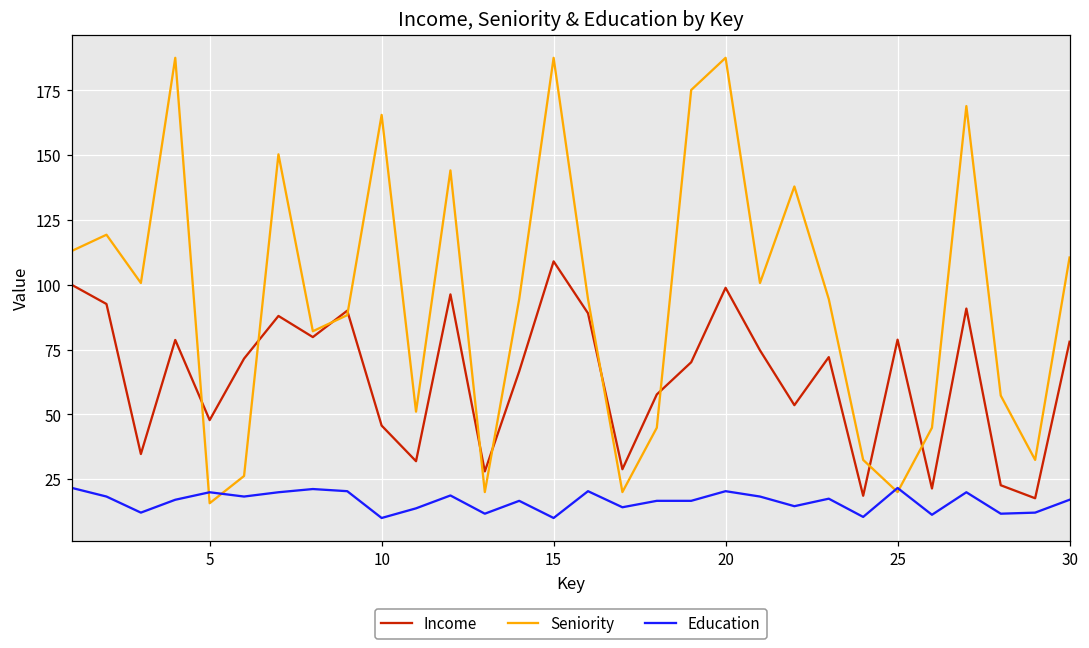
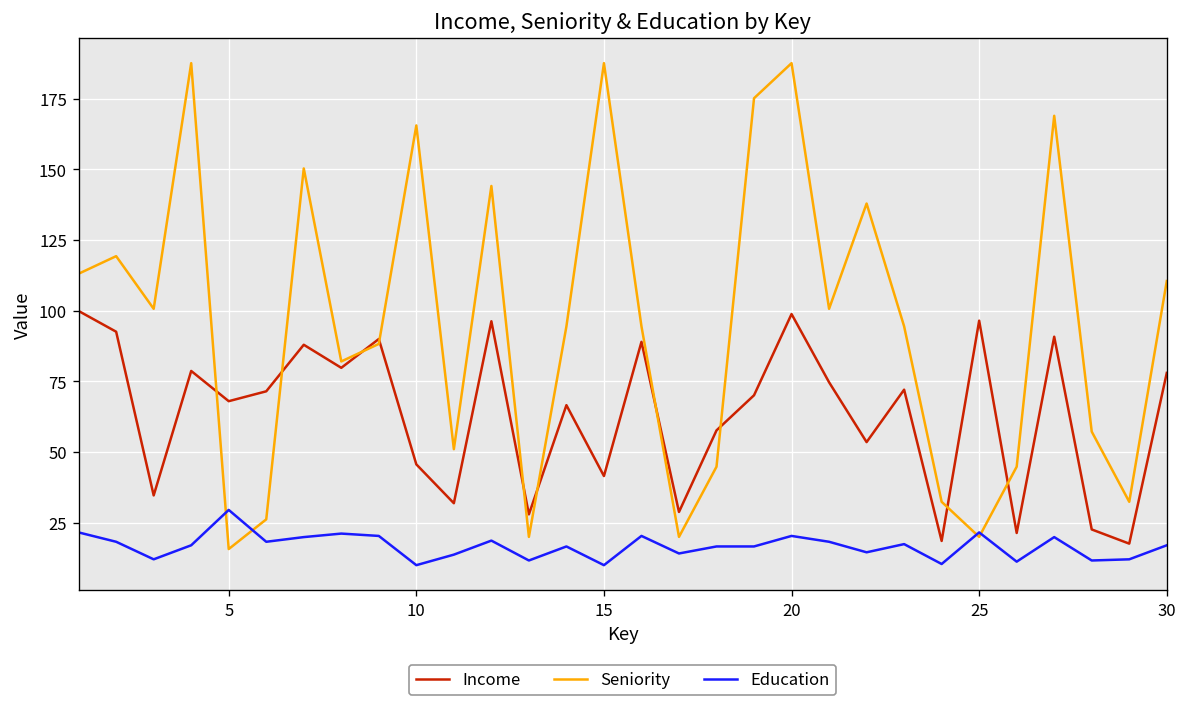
Income, 5: 48 -> 68
Education, 5: 20 -> 30
Income, 15: 109 -> 42
Income, 25: 79 -> 96
